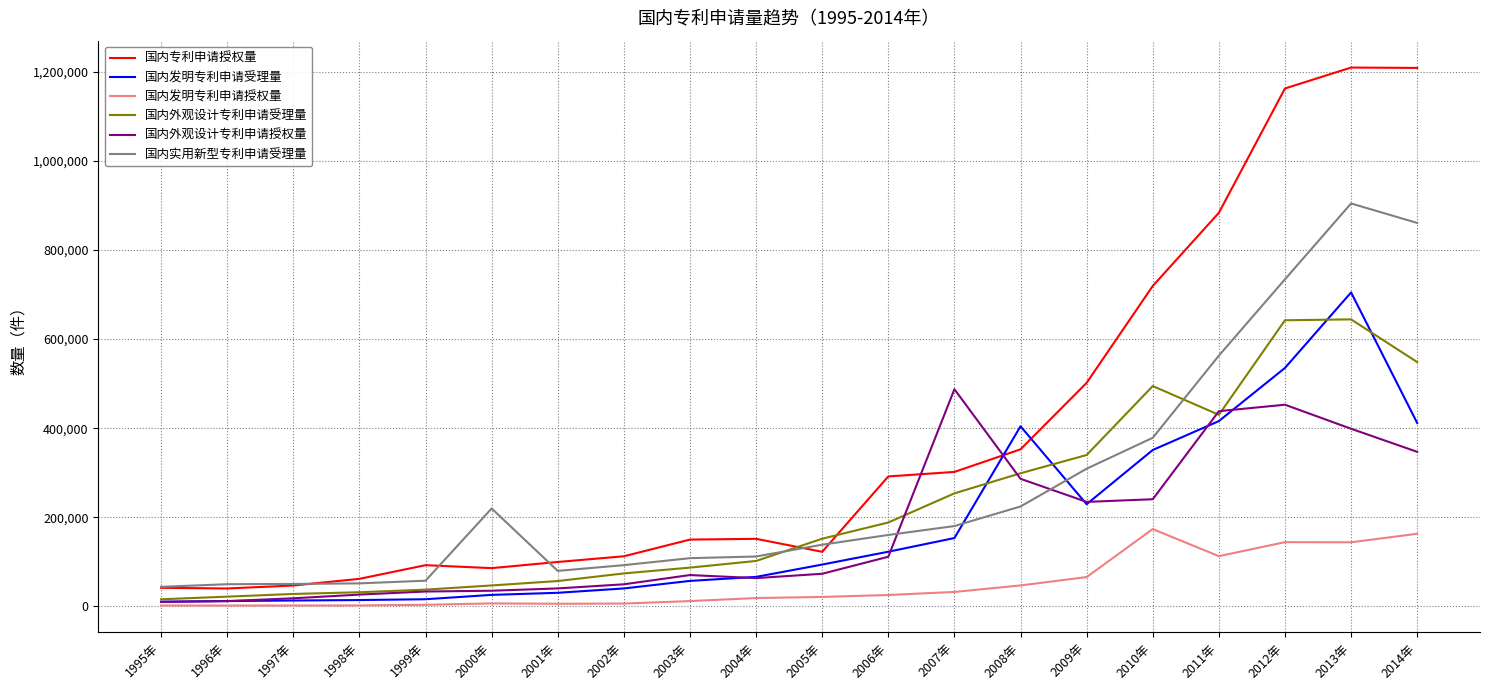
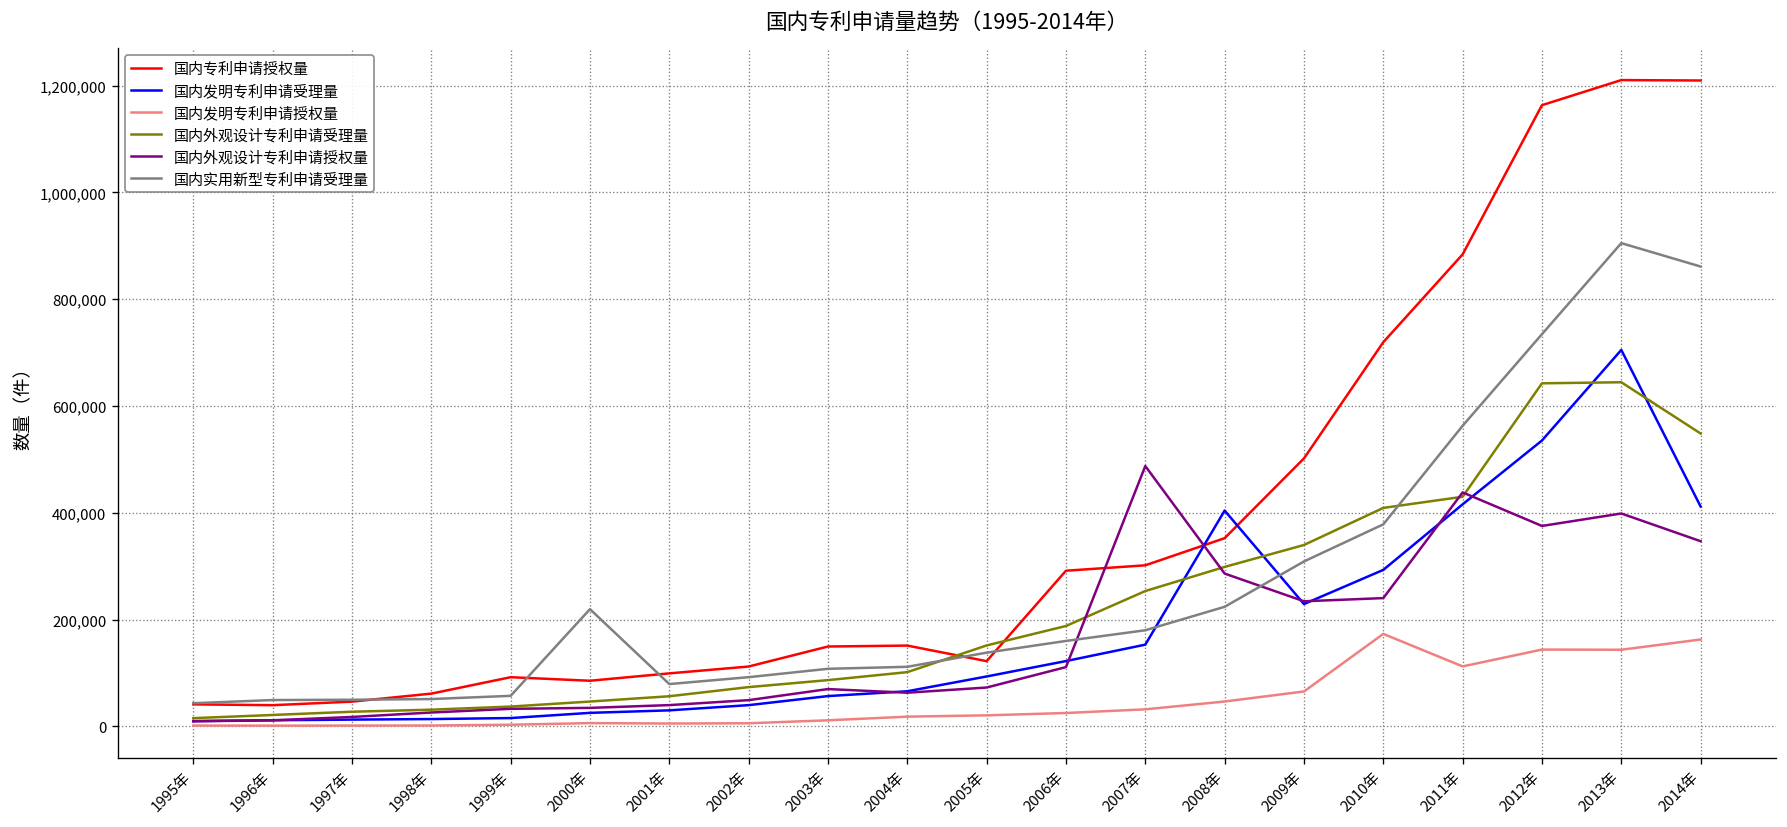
国内发明专利申请受理量, 2010年: 350,000 -> 290,000
国内外观设计专利申请受理量, 2010年: 490,000 -> 410,000
国内外观设计专利申请授权量, 2012年: 450,000 -> 380,000
